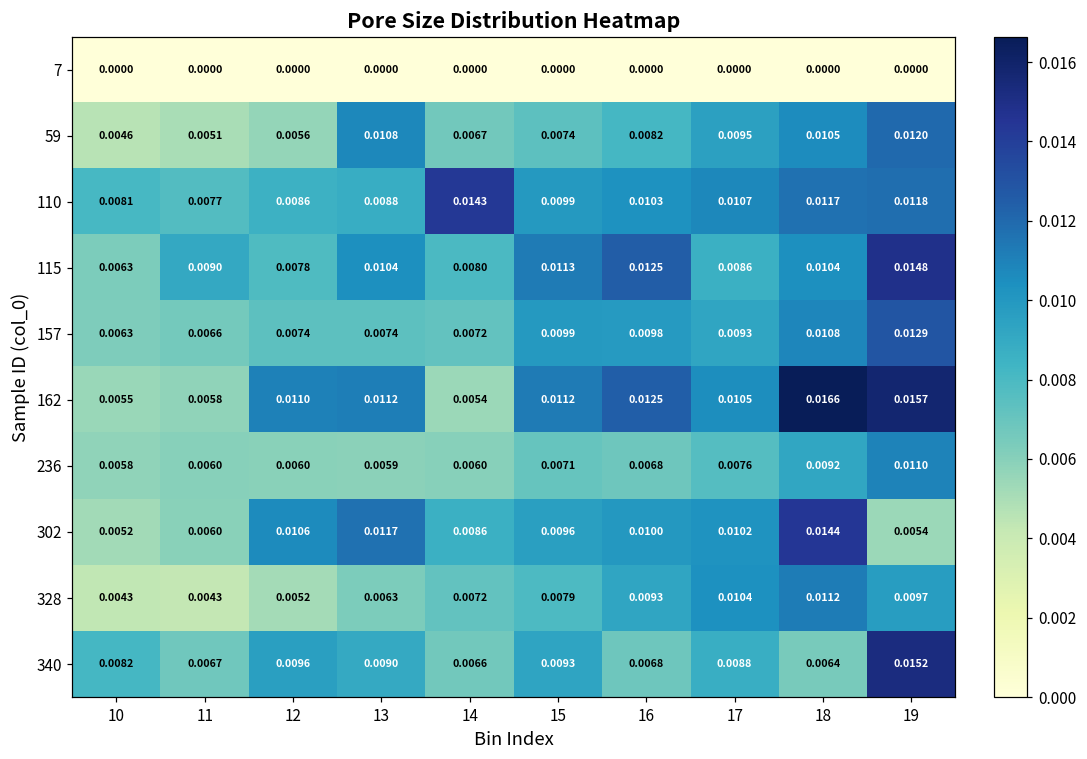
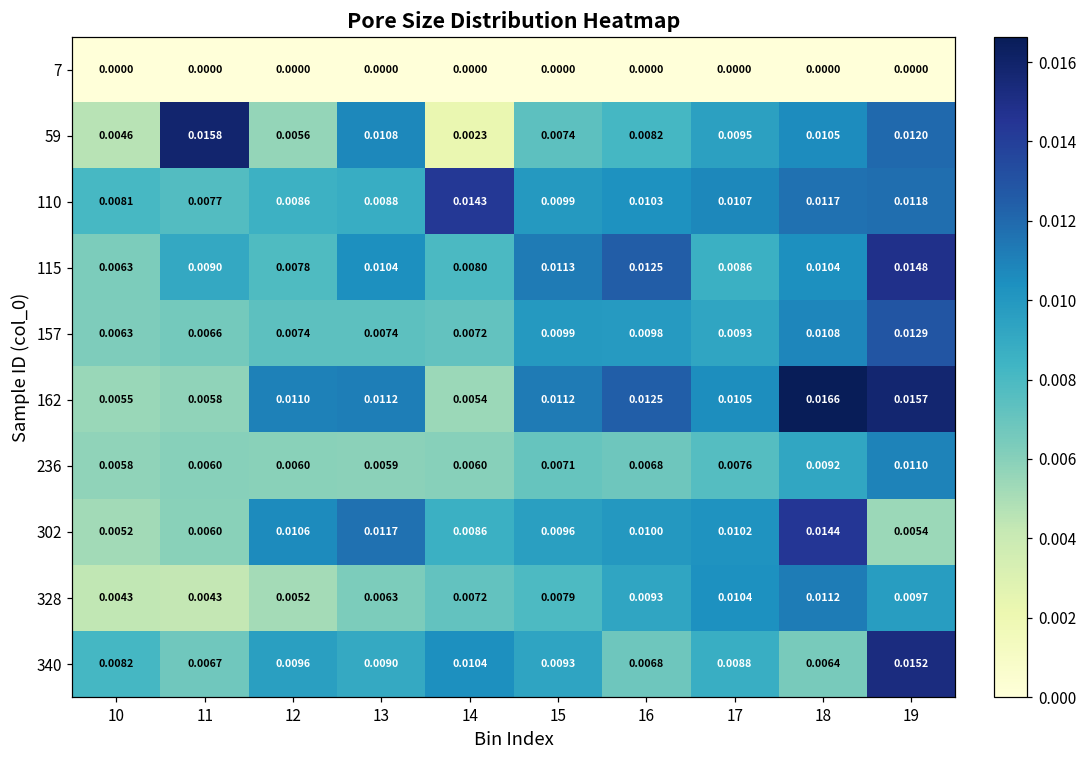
59, 11: 0.0051 -> 0.0158
59, 14: 0.0067 -> 0.0023
340, 14: 0.0066 -> 0.0104
